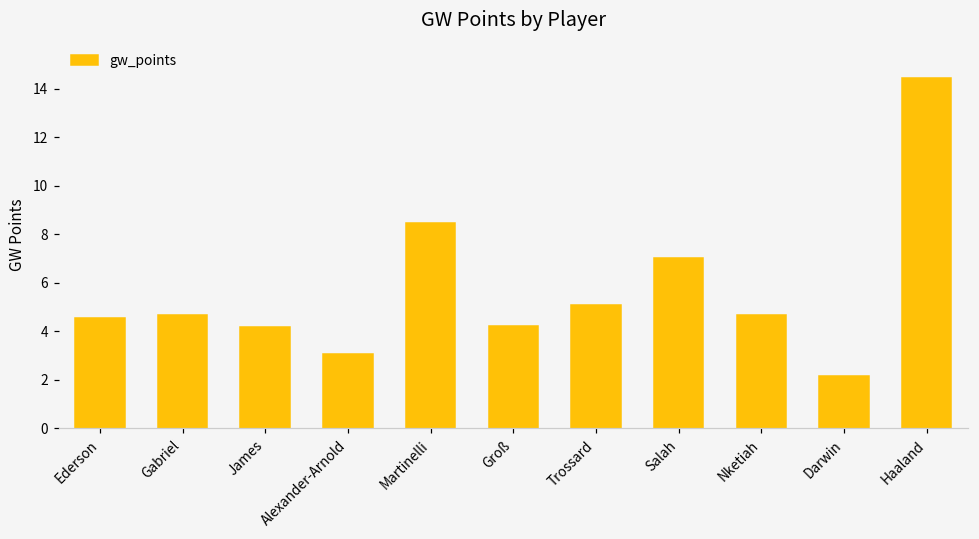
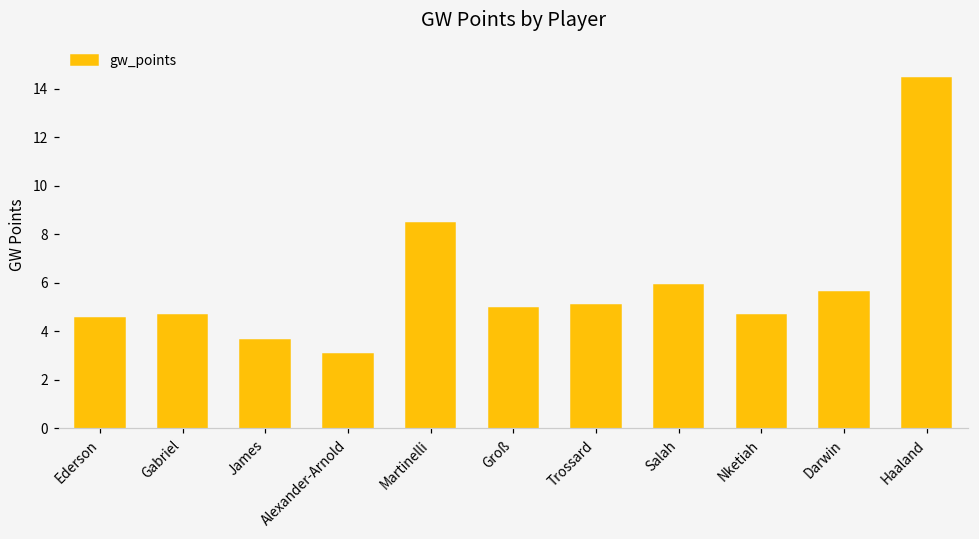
James: 4.2 -> 3.6
Groß: 4.2 -> 5.0
Salah: 7.0 -> 5.9
Darwin: 2.1 -> 5.6
